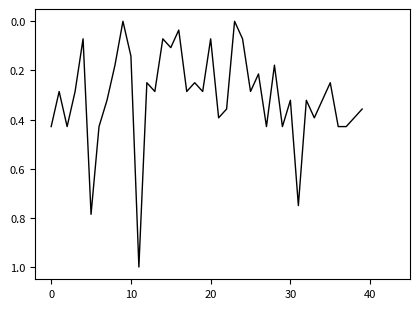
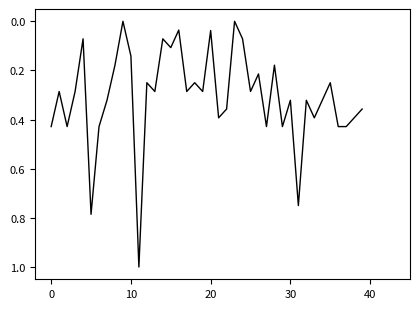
20: 0.07 -> 0.04
